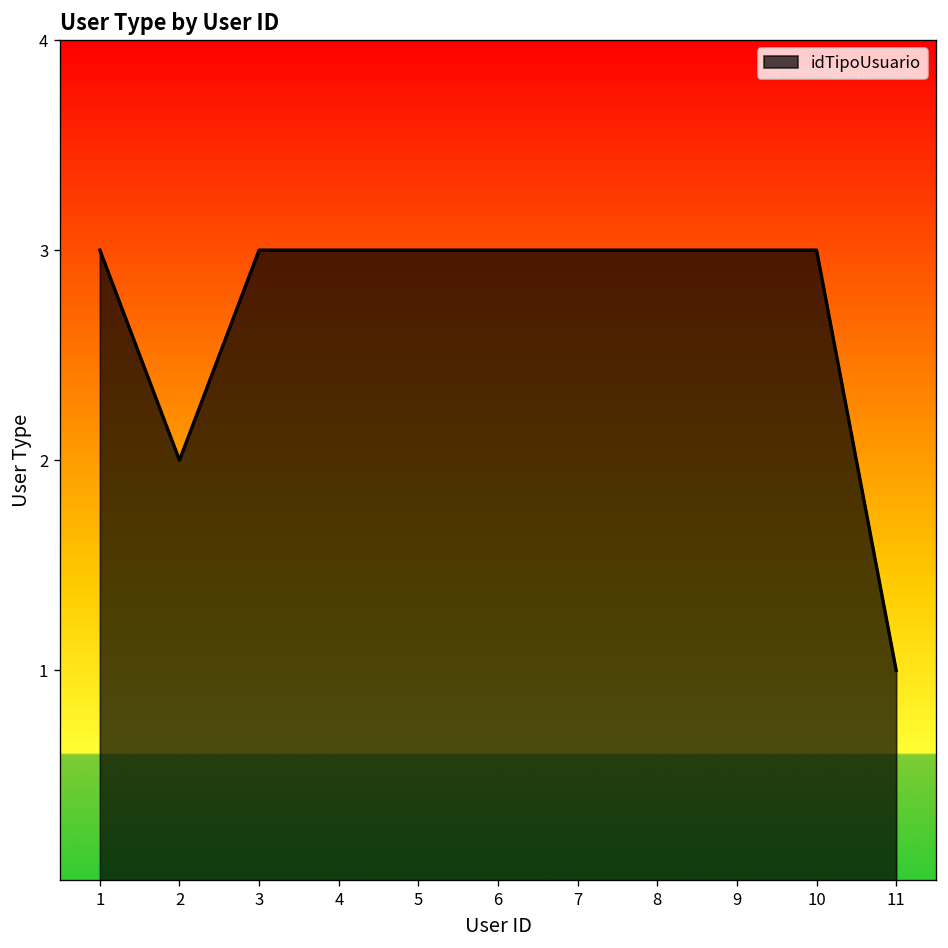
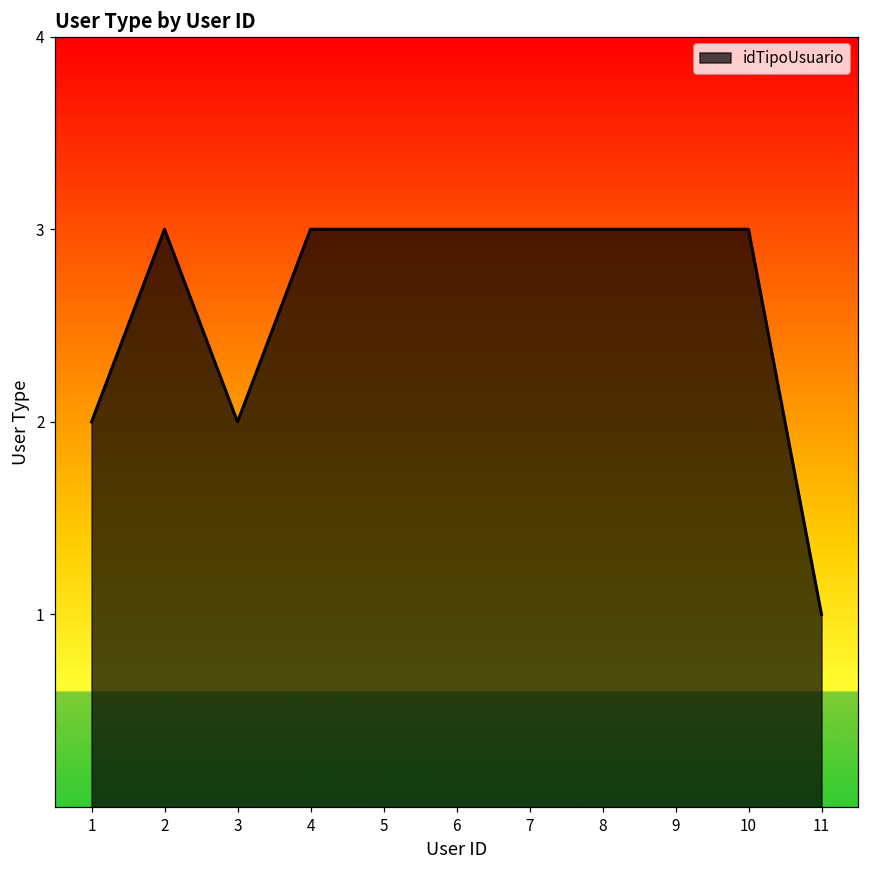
1: 3 -> 2
2: 2 -> 3
3: 3 -> 2
